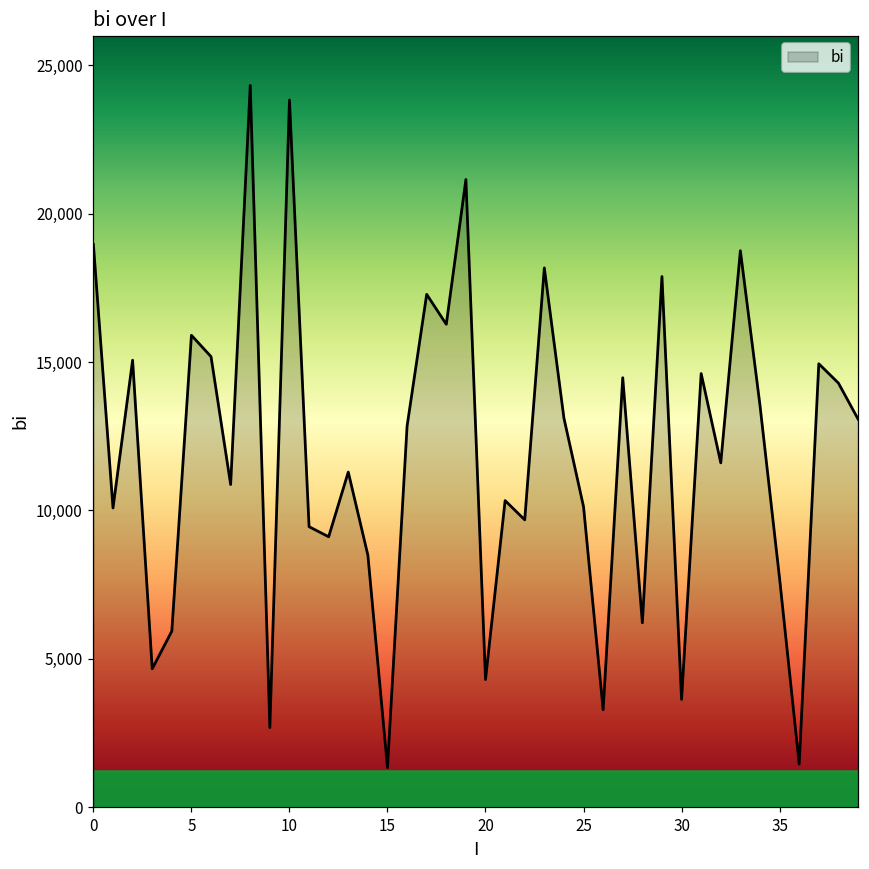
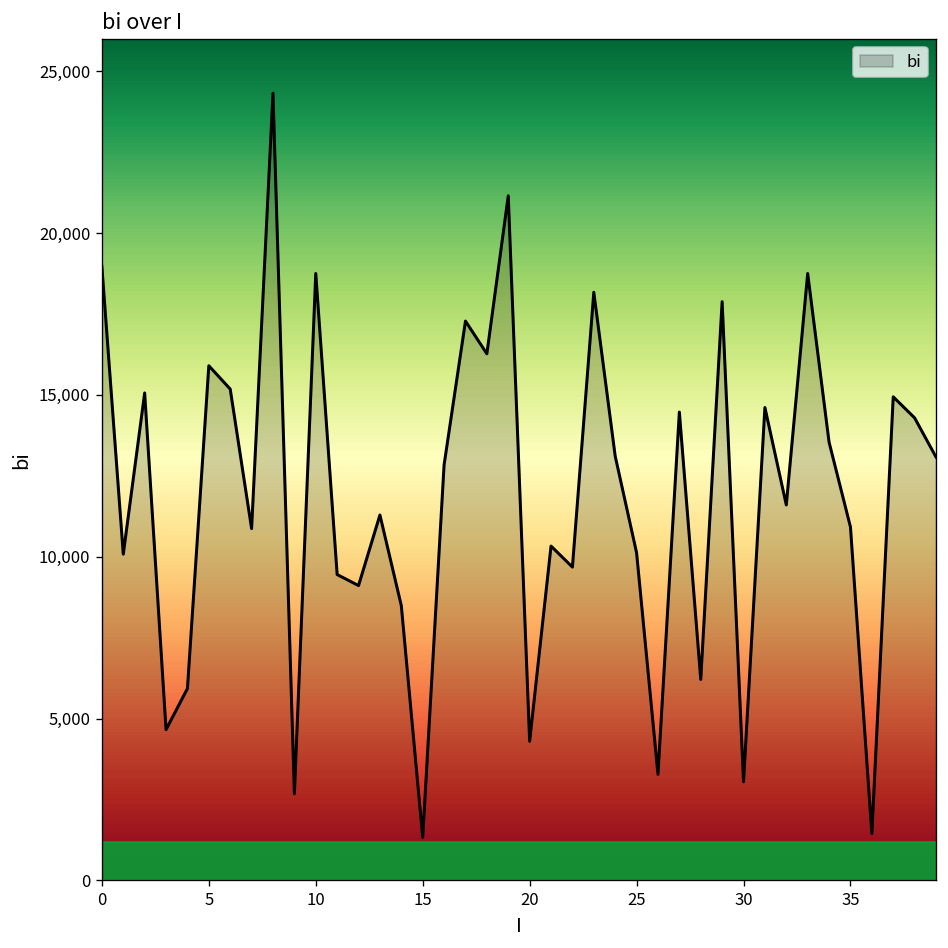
10: 23,800 -> 18,800
30: 3,600 -> 3,000
35: 7,700 -> 10,900
